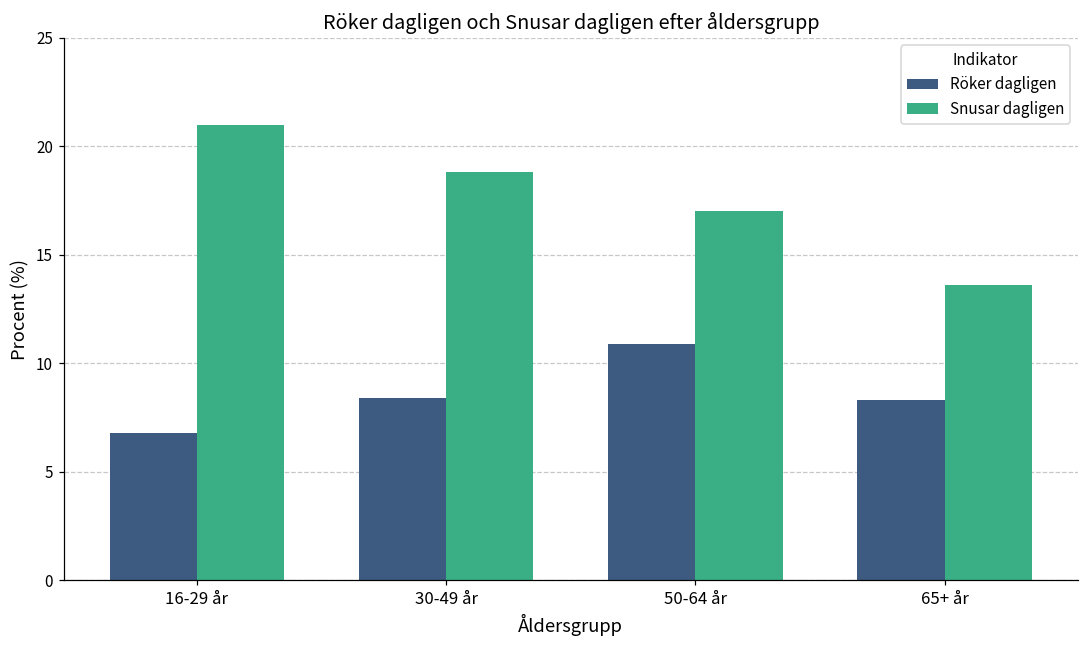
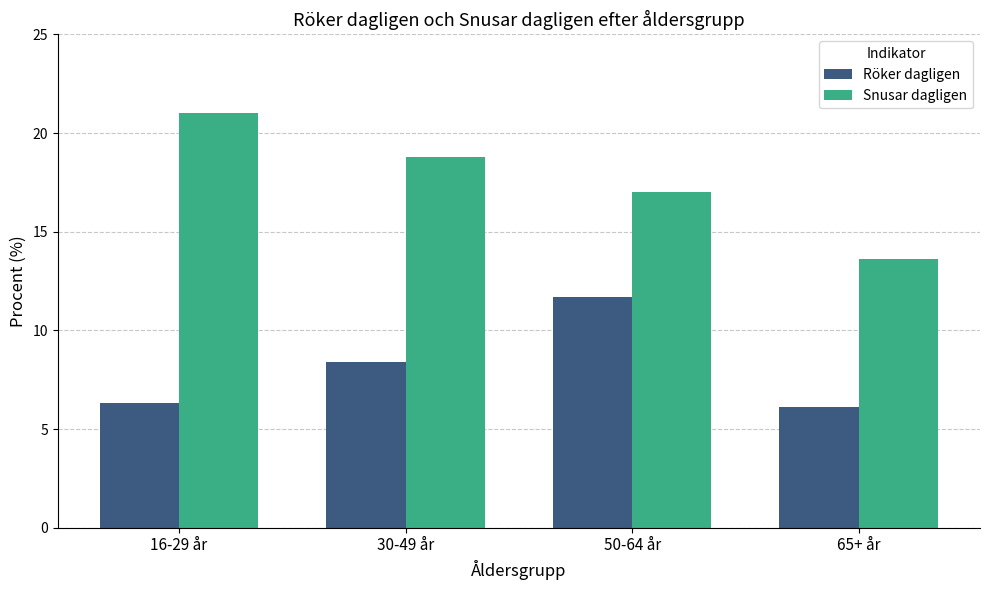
Röker dagligen, 16-29 år: 6.8 -> 6.3
Röker dagligen, 50-64 år: 10.9 -> 11.7
Röker dagligen, 65+ år: 8.3 -> 6.1
